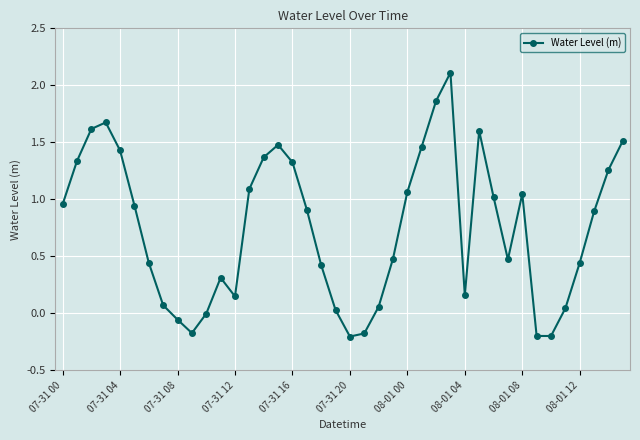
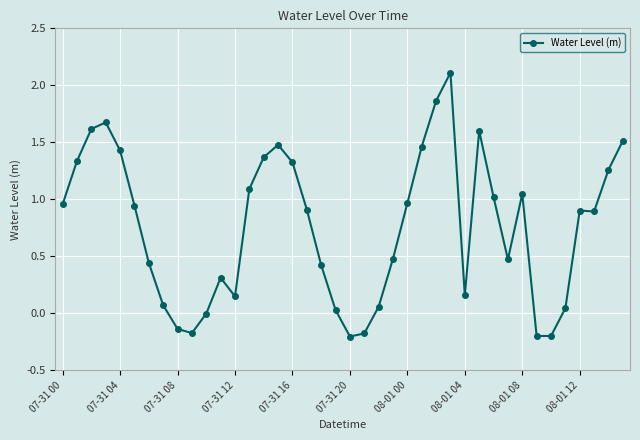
07-31 08: -0.05 -> -0.14
08-01 00: 1.07 -> 0.97
08-01 12: 0.44 -> 0.90
